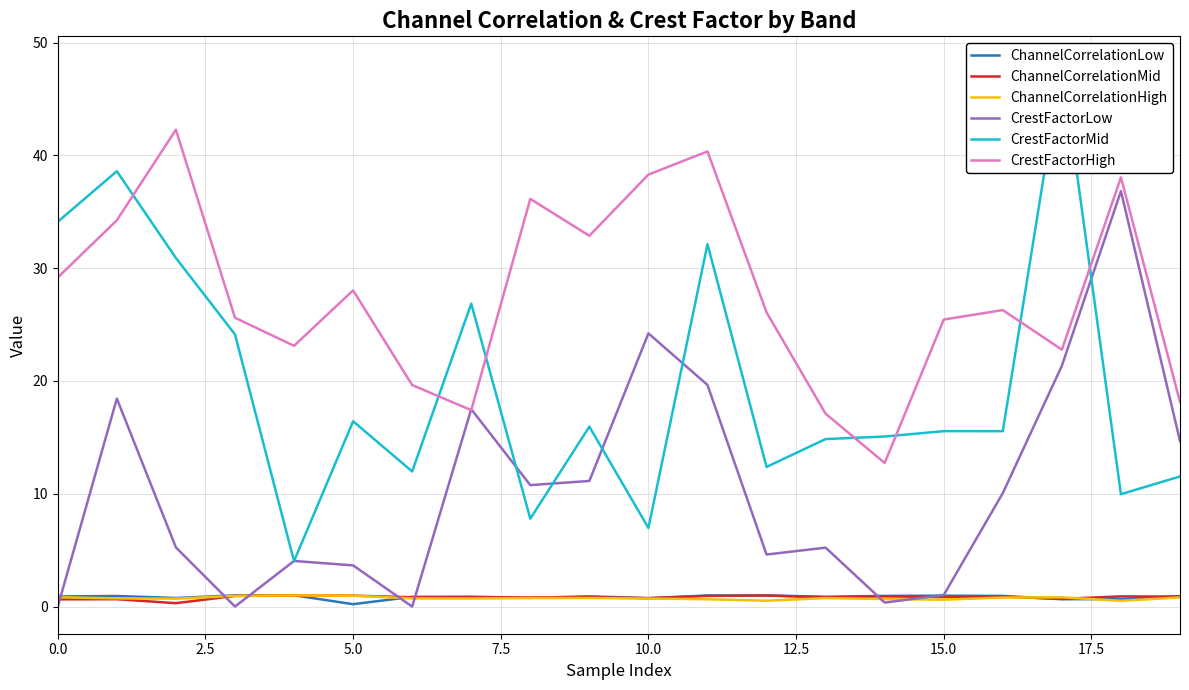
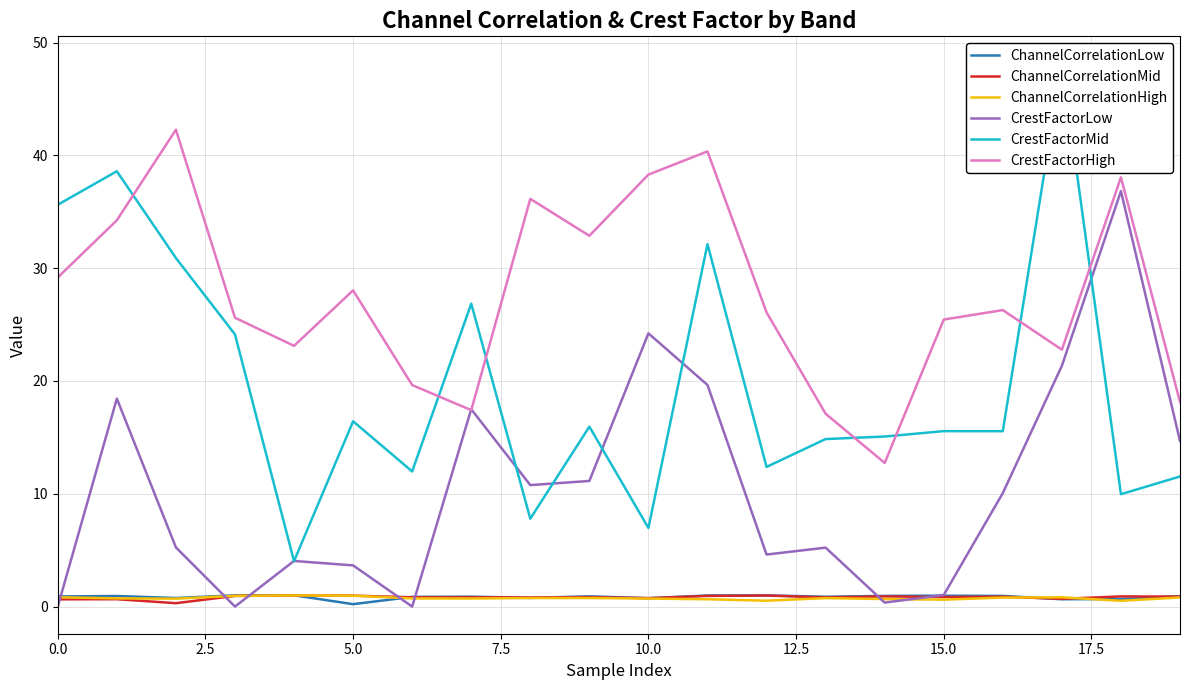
CrestFactorMid, 0.0: 34.1 -> 35.6
